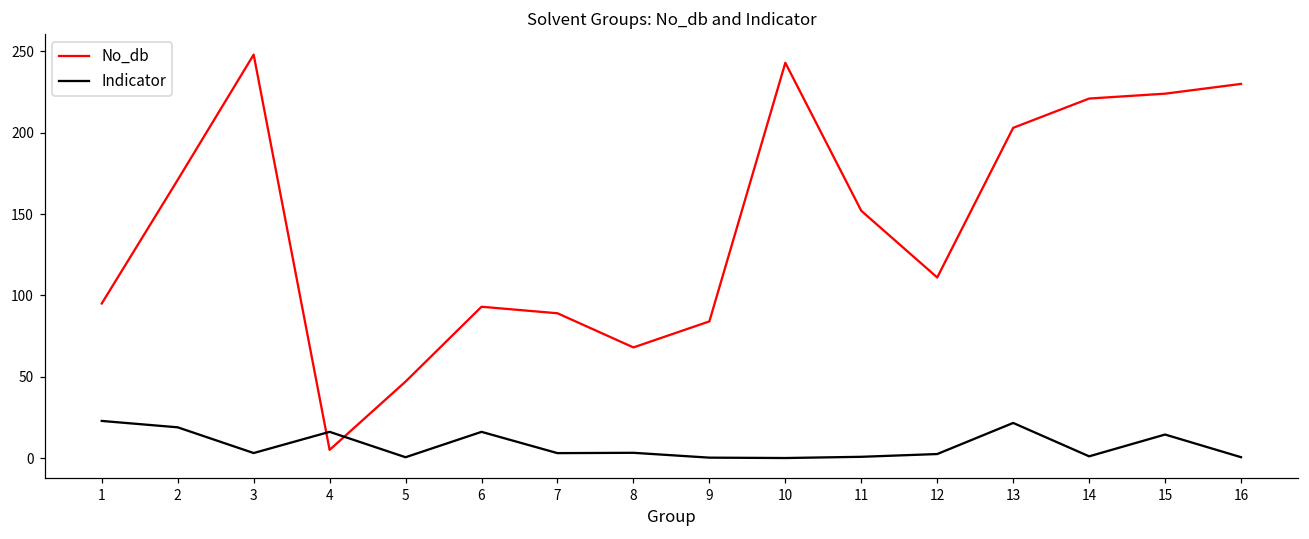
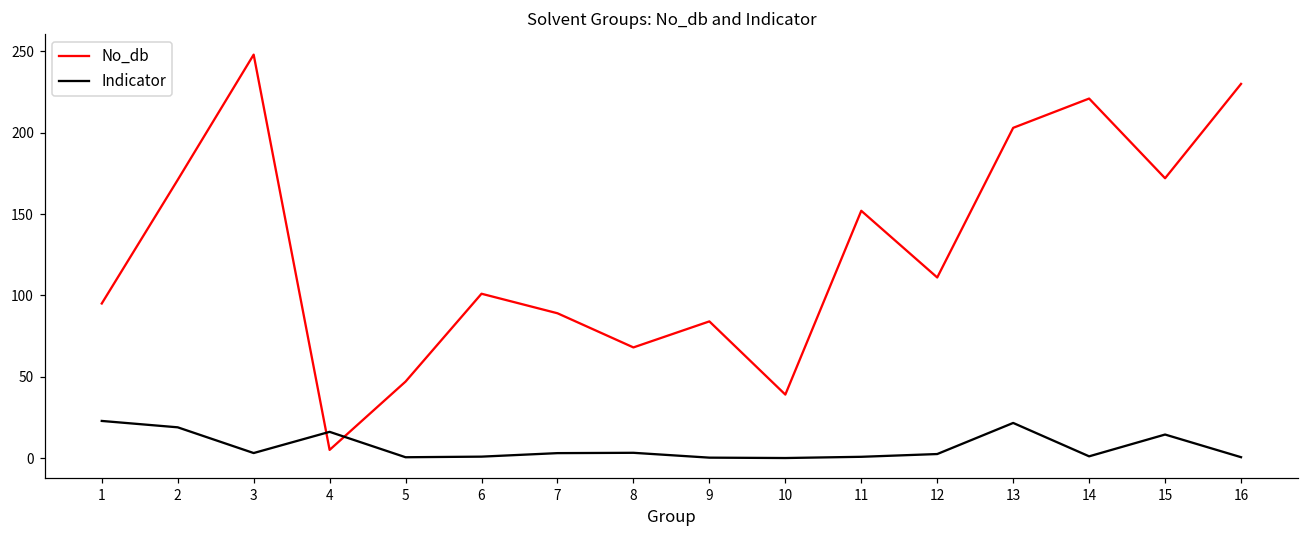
No_db, 6: 93 -> 101
Indicator, 6: 16 -> 1
No_db, 10: 243 -> 39
No_db, 15: 224 -> 172
